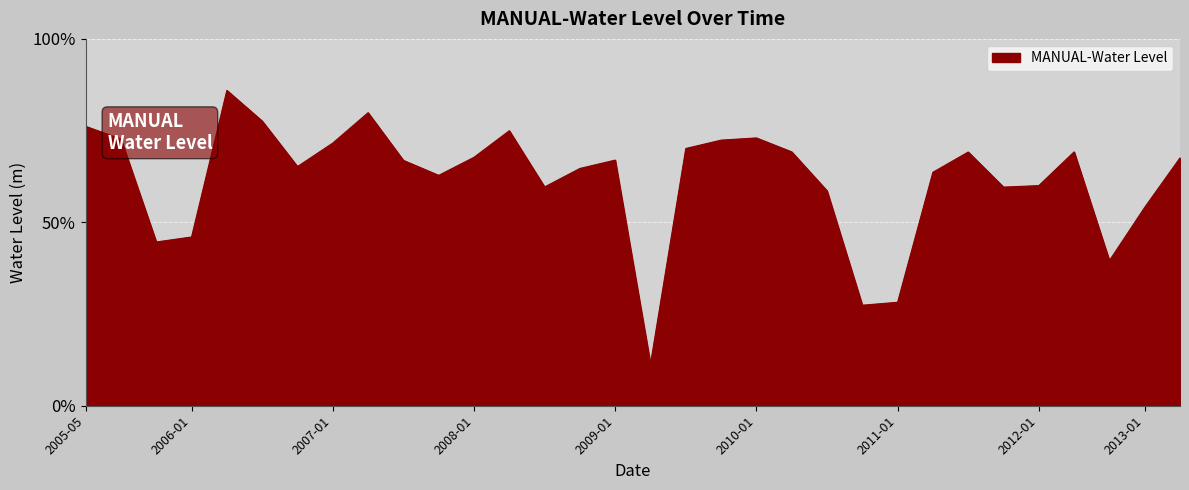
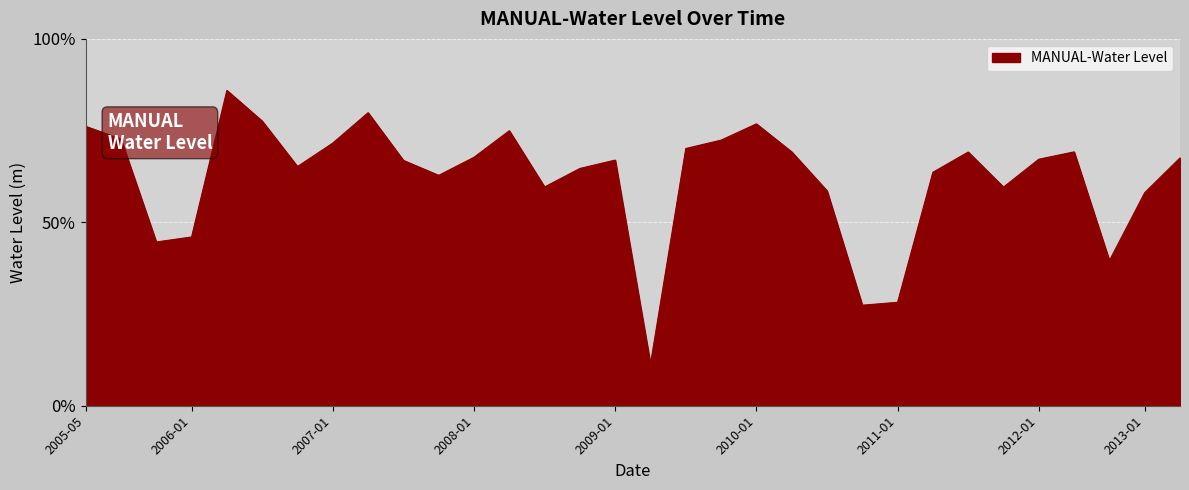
2010-01: 73% -> 77%
2012-01: 60% -> 67%
2013-01: 54% -> 58%
